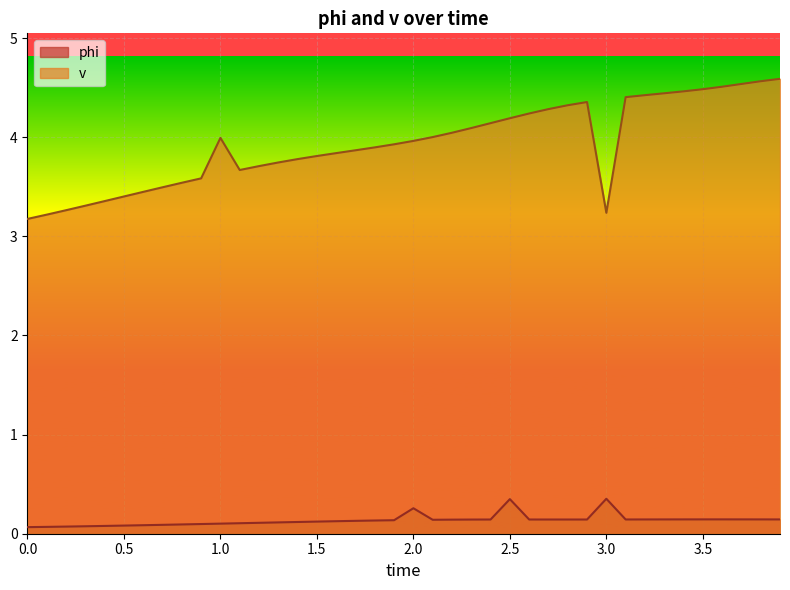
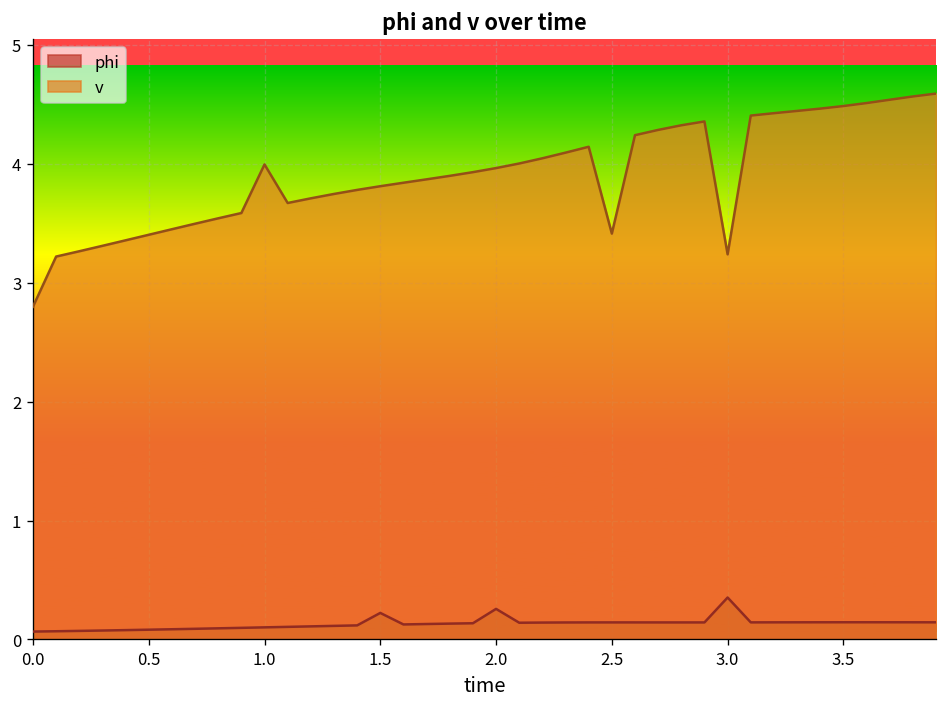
v, 0.0: 3.2 -> 2.8
phi, 1.5: 0.1 -> 0.2
phi, 2.5: 0.3 -> 0.1
v, 2.5: 4.2 -> 3.4
